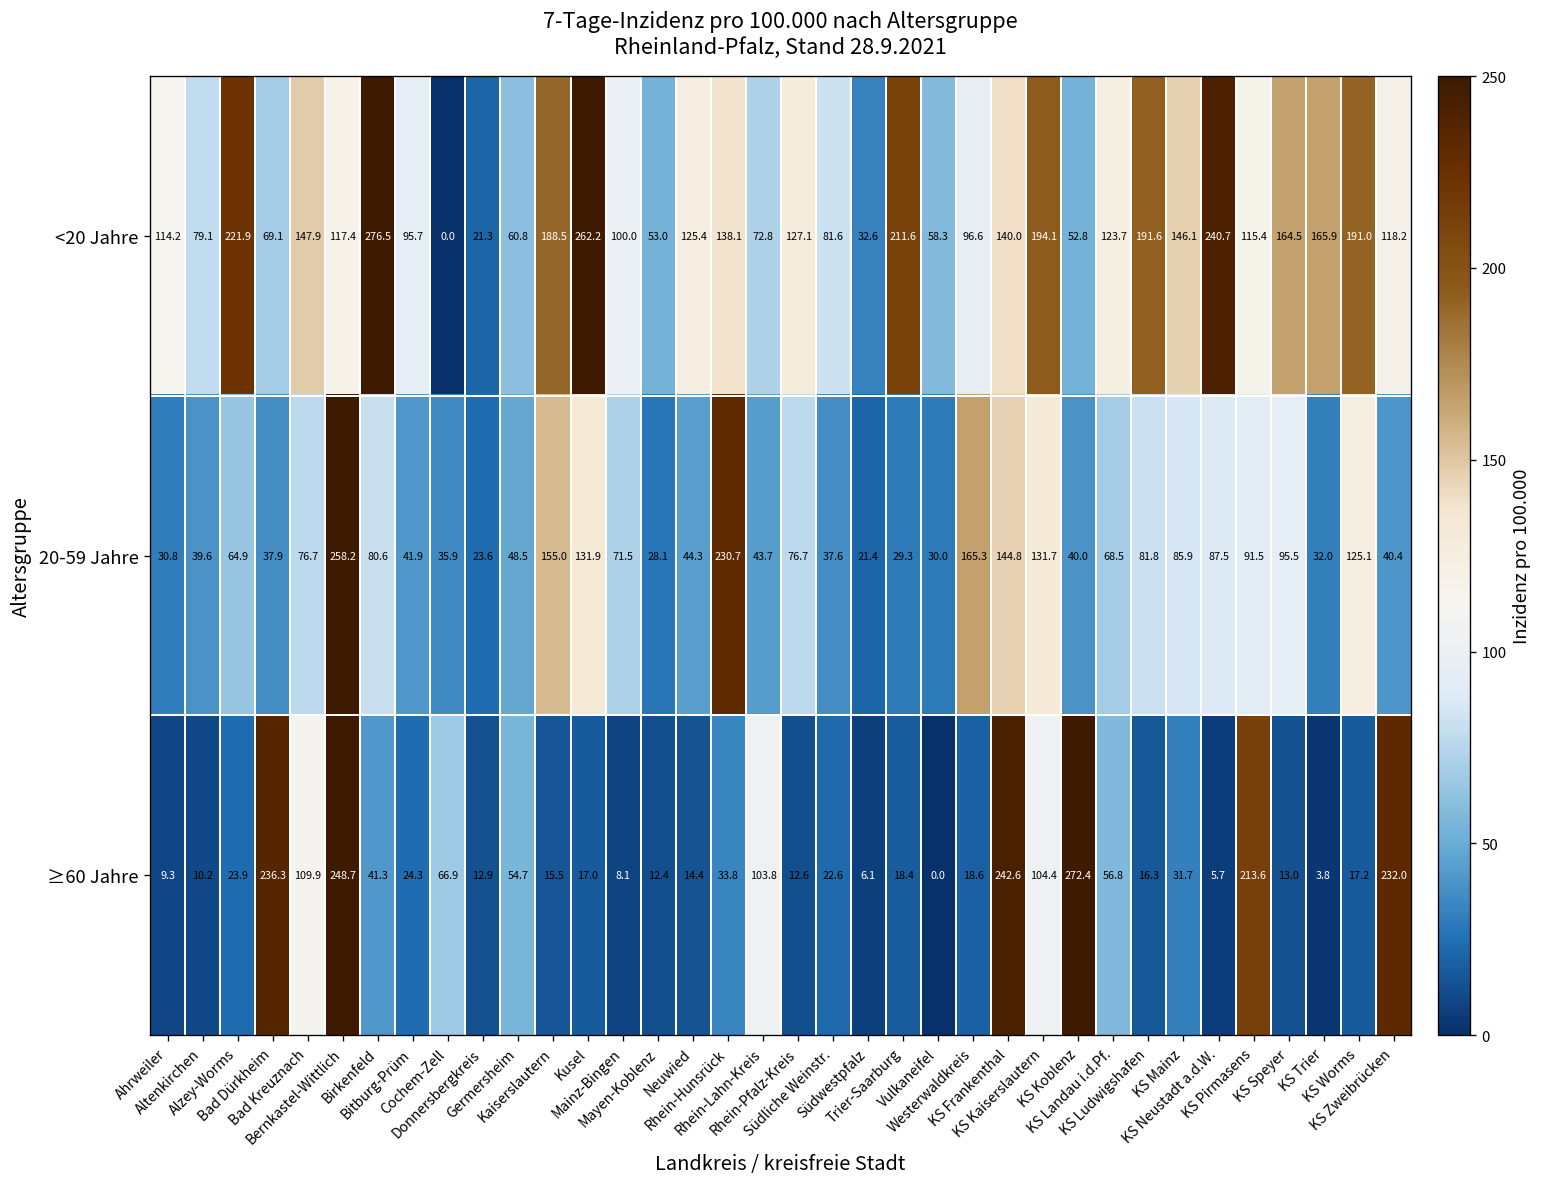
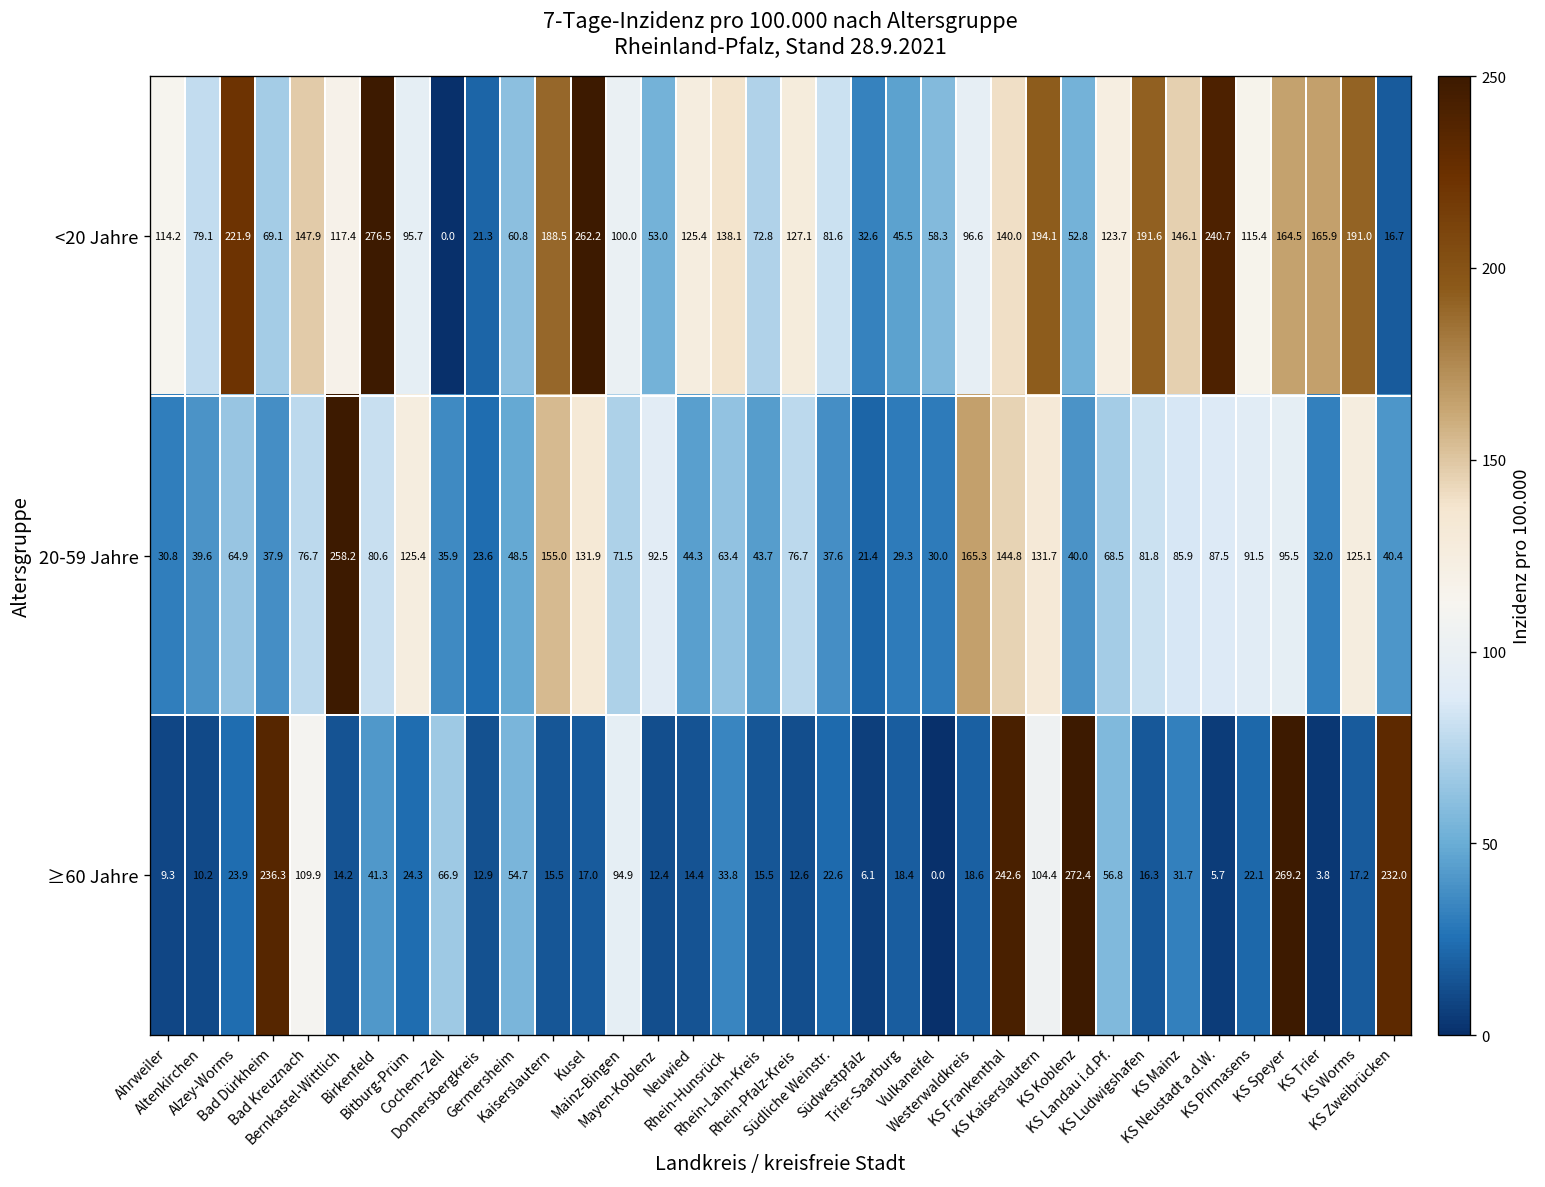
<20 Jahre, Trier-Saarburg: 211.6 -> 45.5
<20 Jahre, KS Zweibrücken: 118.2 -> 16.7
20-59 Jahre, Bitburg-Prüm: 41.9 -> 125.4
20-59 Jahre, Mayen-Koblenz: 28.1 -> 92.5
20-59 Jahre, Rhein-Hunsrück: 230.7 -> 63.4
≥60 Jahre, Bernkastel-Wittlich: 248.7 -> 14.2
≥60 Jahre, Mainz-Bingen: 8.1 -> 94.9
≥60 Jahre, Rhein-Lahn-Kreis: 103.8 -> 15.5
≥60 Jahre, KS Pirmasens: 213.6 -> 22.1
≥60 Jahre, KS Speyer: 13.0 -> 269.2
